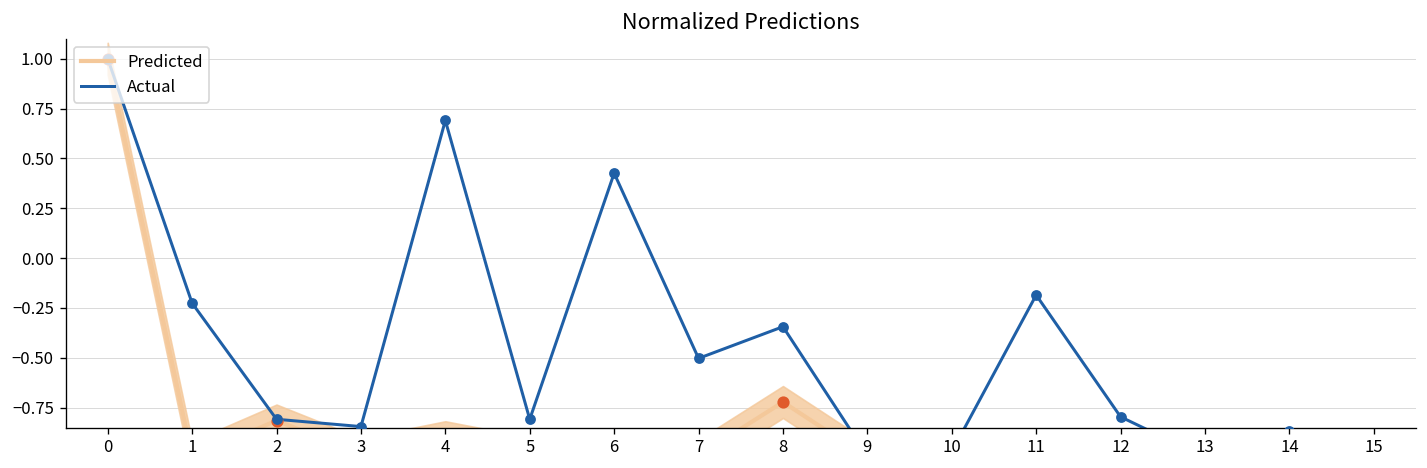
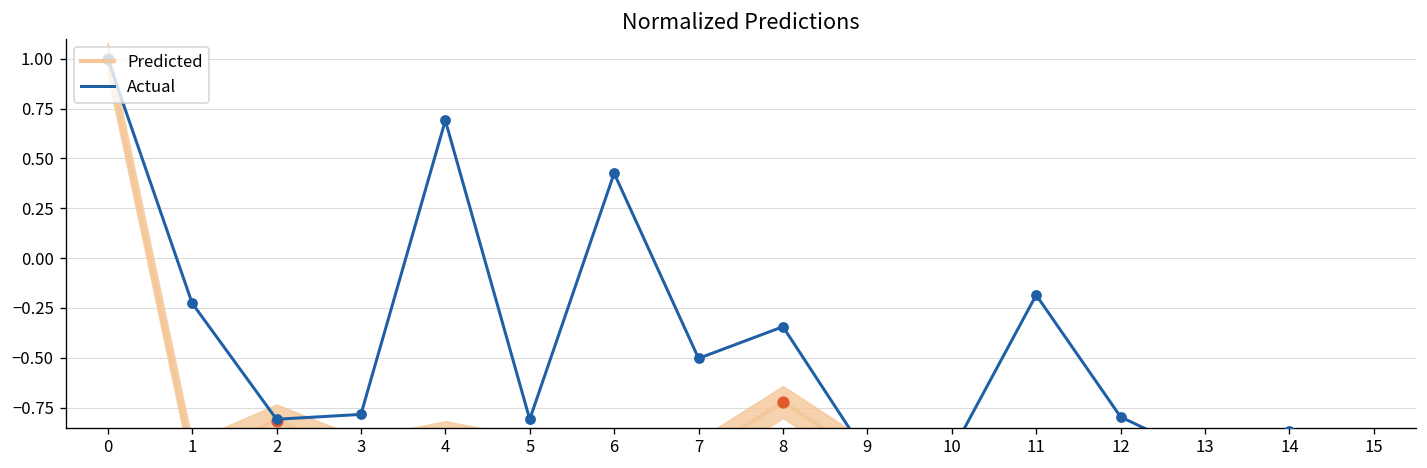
Actual, 3: -0.85 -> -0.78
